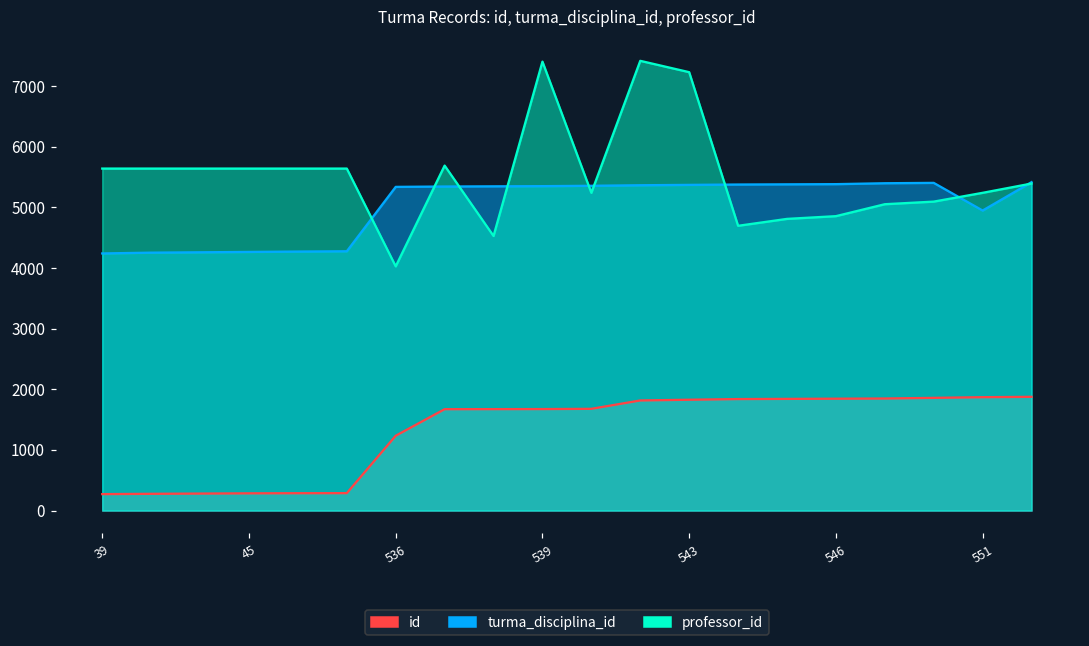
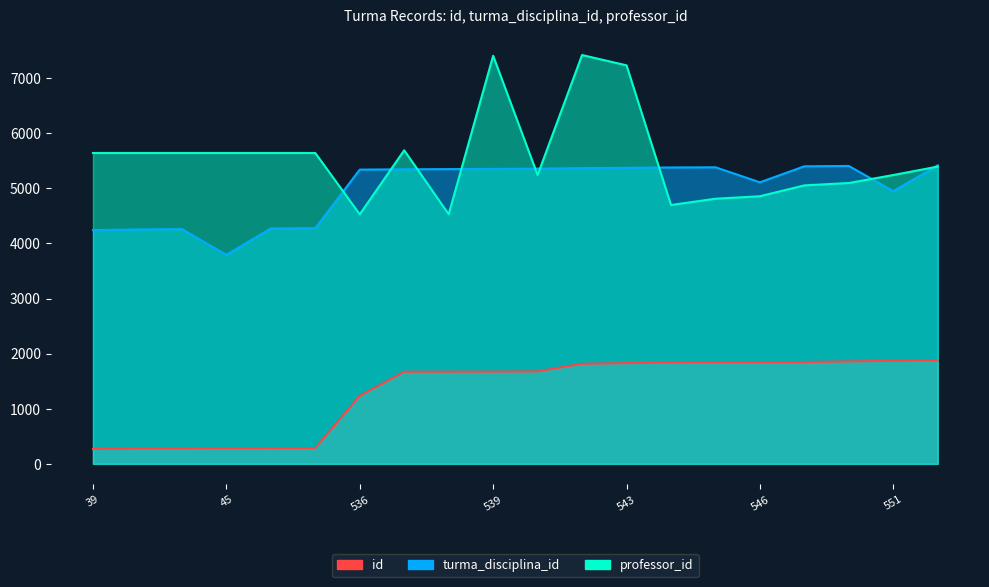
turma_disciplina_id, 45: 4300 -> 3800
professor_id, 536: 4000 -> 4500
turma_disciplina_id, 546: 5400 -> 5100
